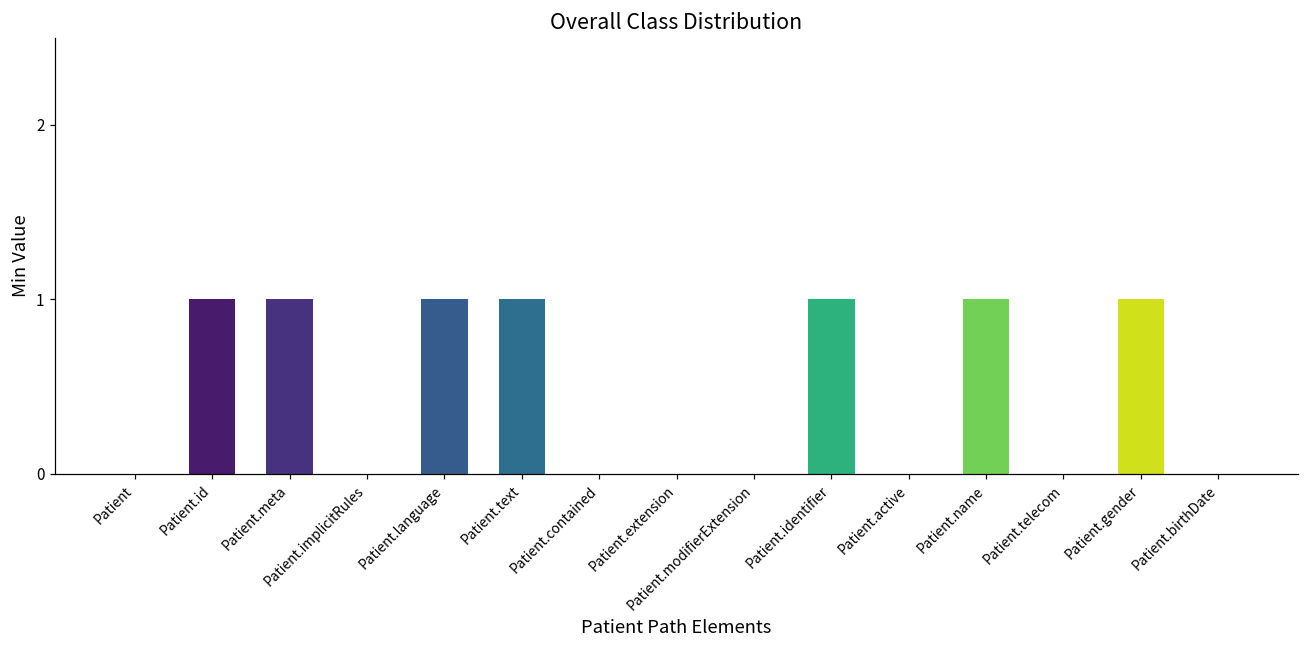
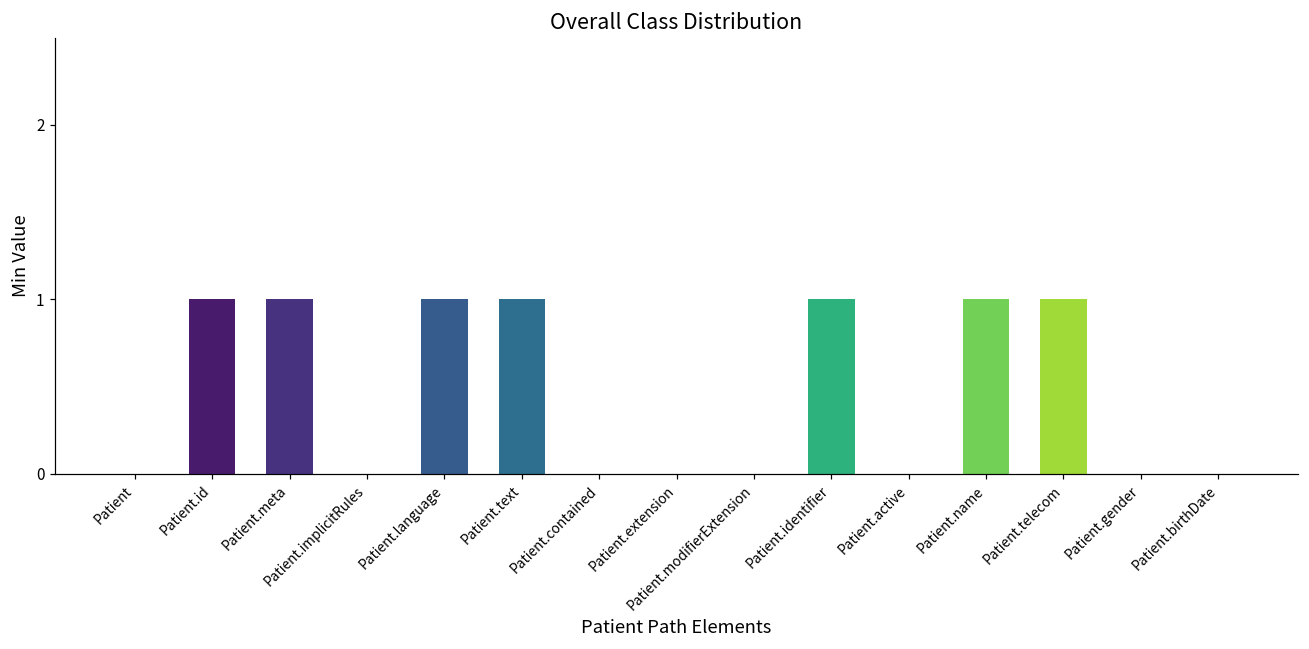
Patient.telecom: 0 -> 1
Patient.gender: 1 -> 0
